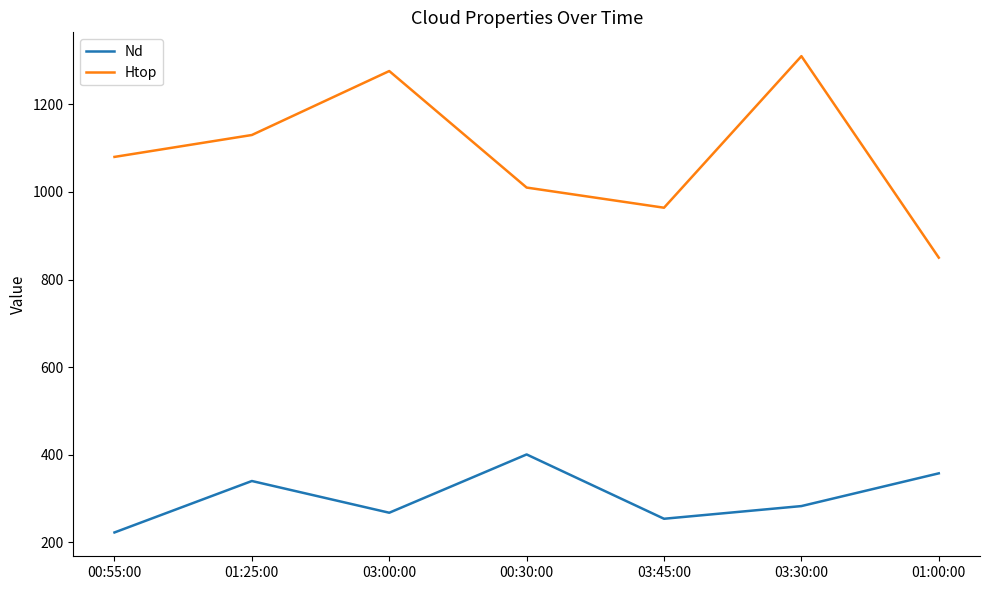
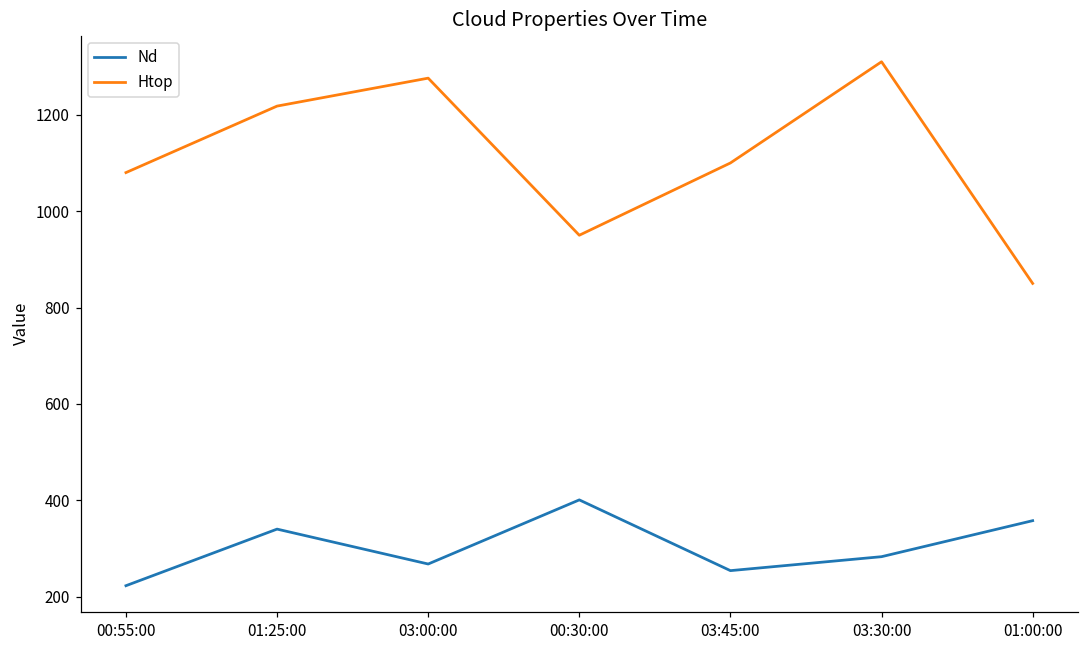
Htop, 01:25:00: 1130 -> 1220
Htop, 00:30:00: 1010 -> 950
Htop, 03:45:00: 960 -> 1100
